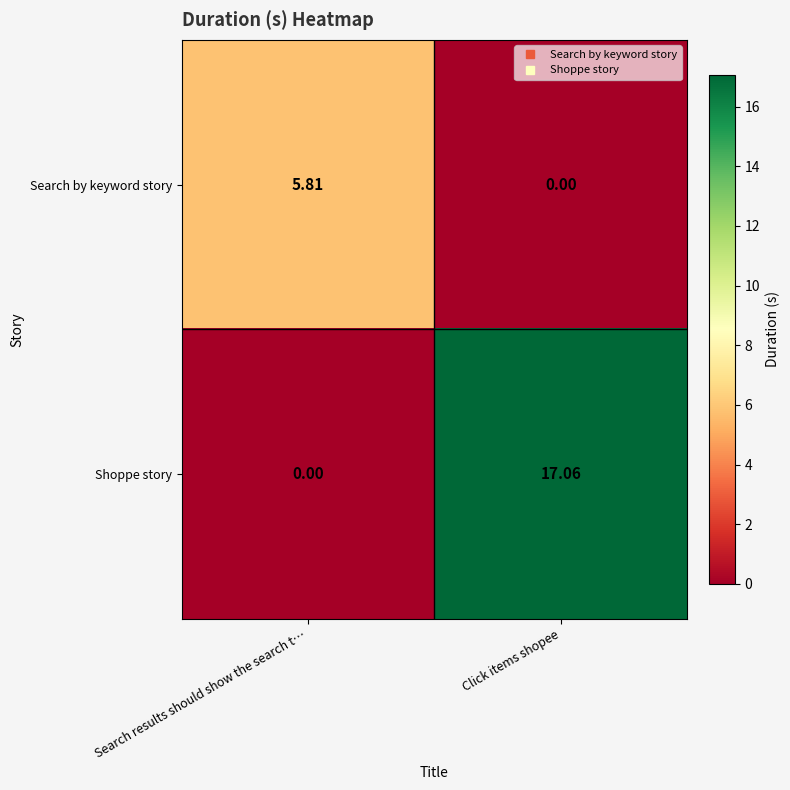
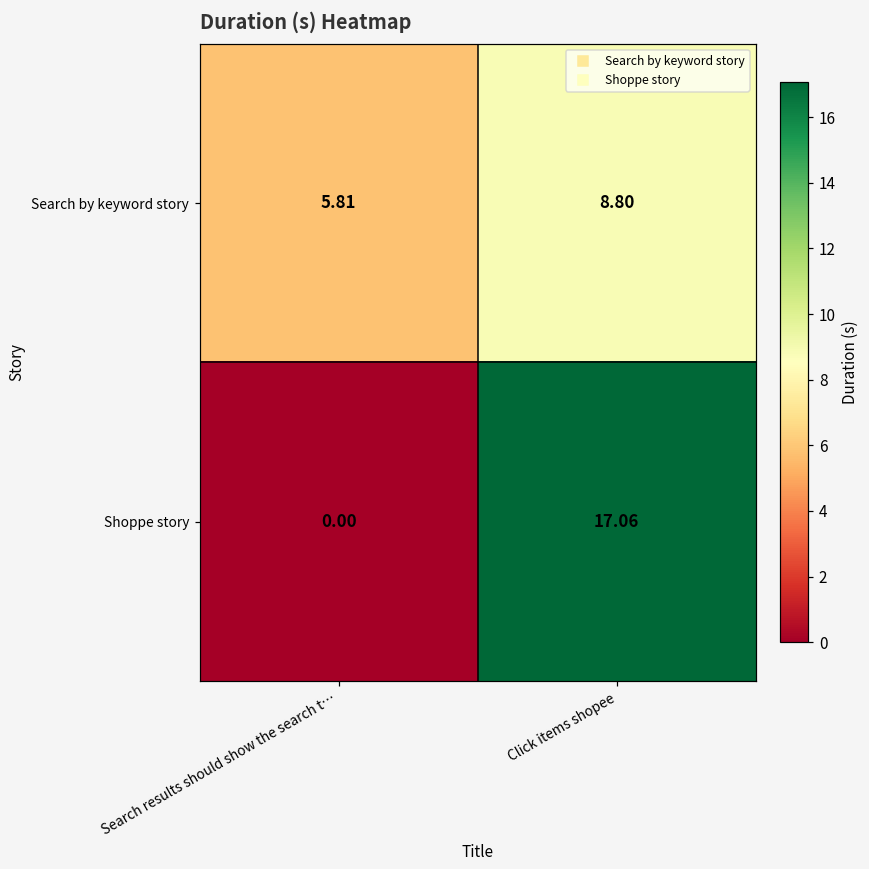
Search by keyword story, Click items shopee: 0.00 -> 8.80
